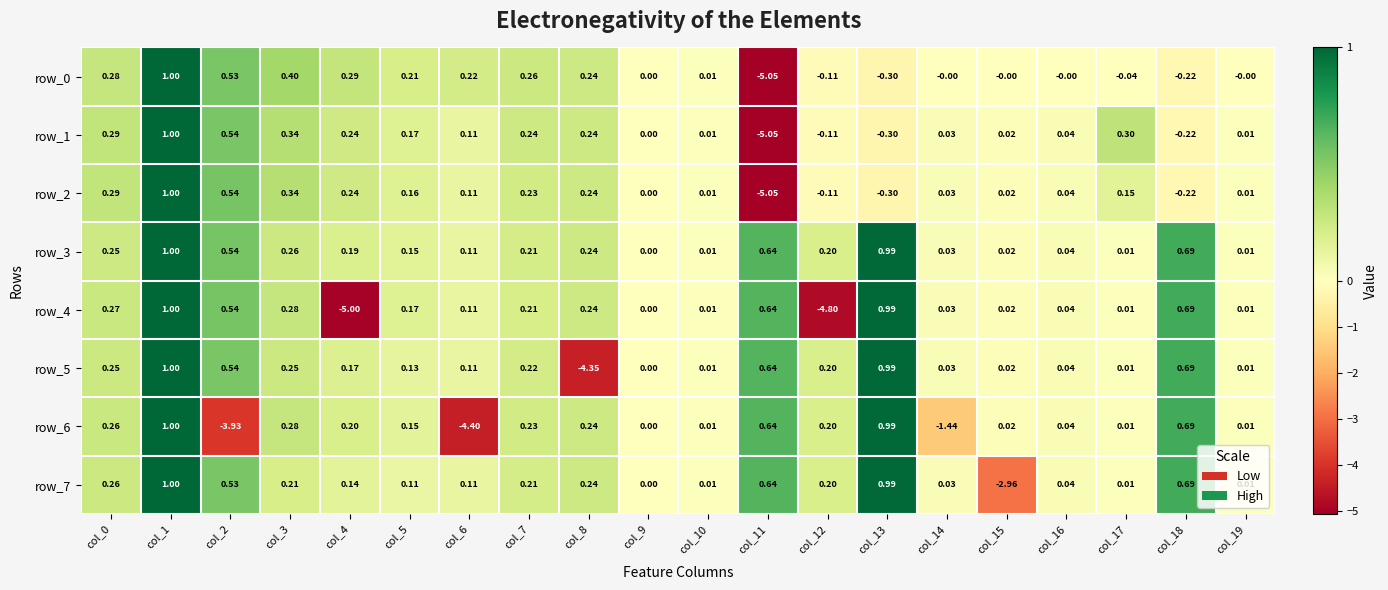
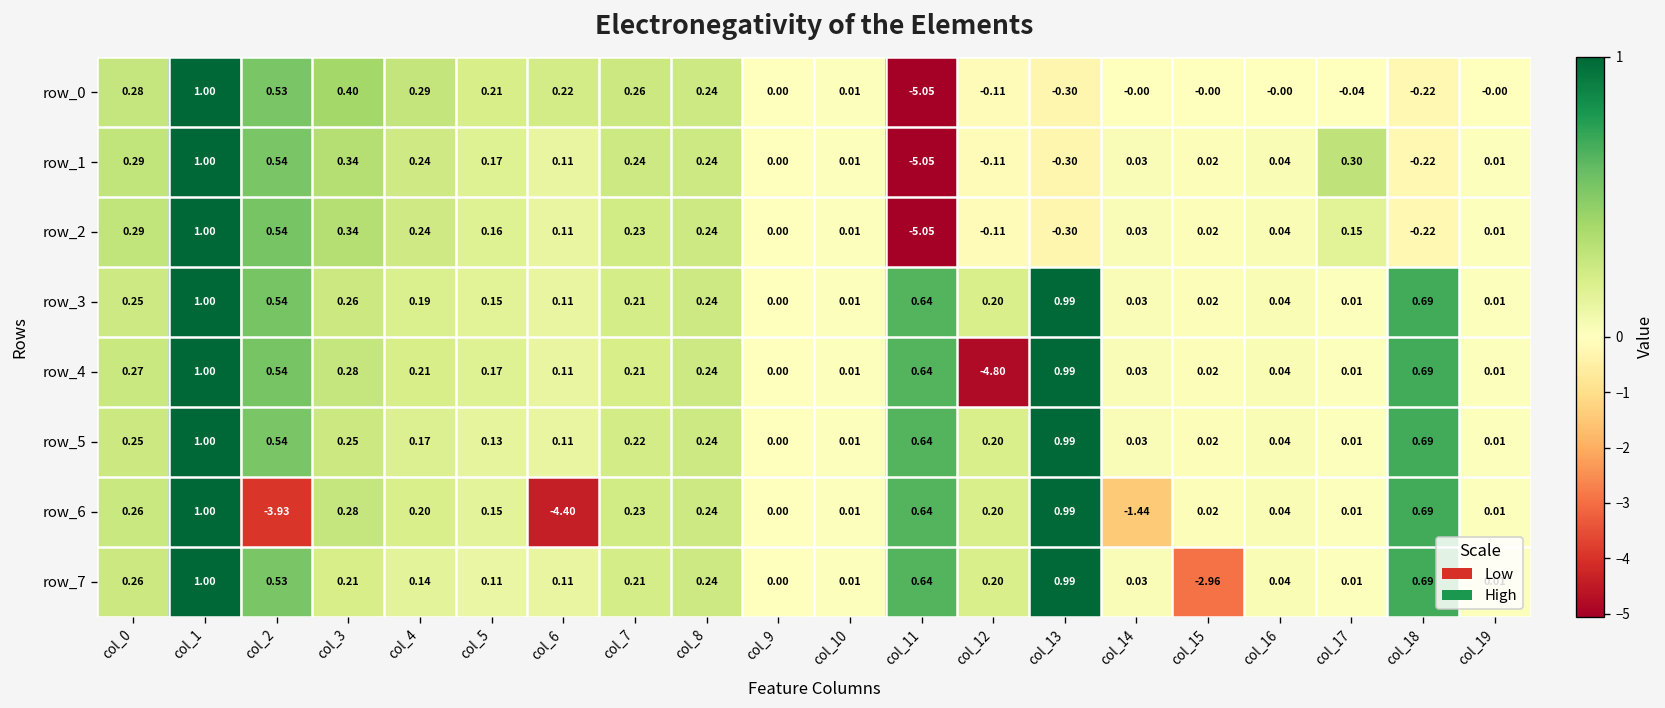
row_4, col_4: -5.00 -> 0.21
row_5, col_8: -4.35 -> 0.24
